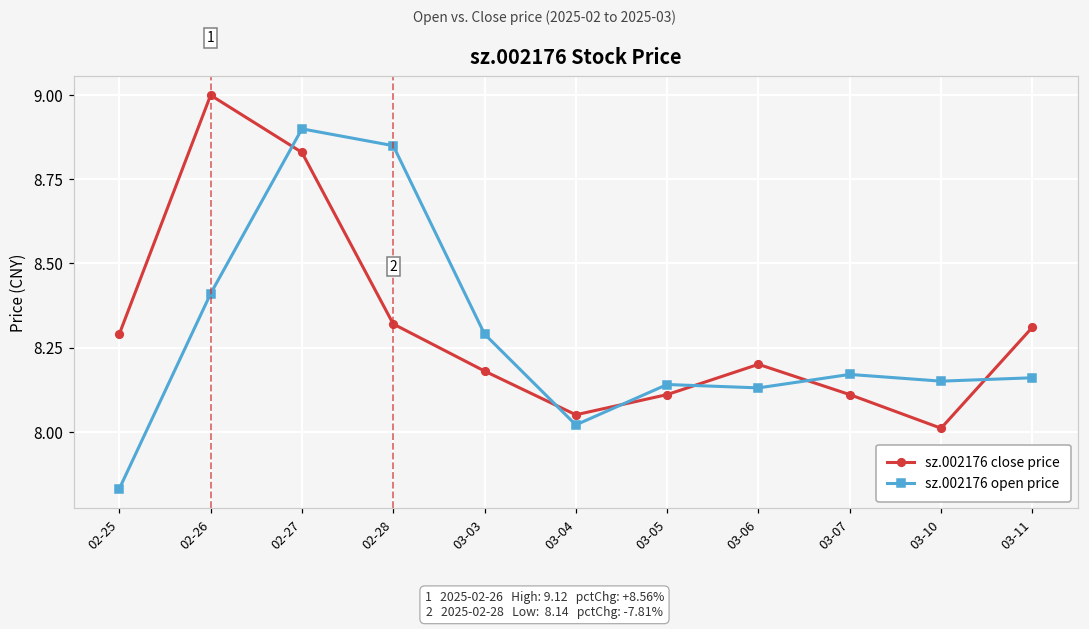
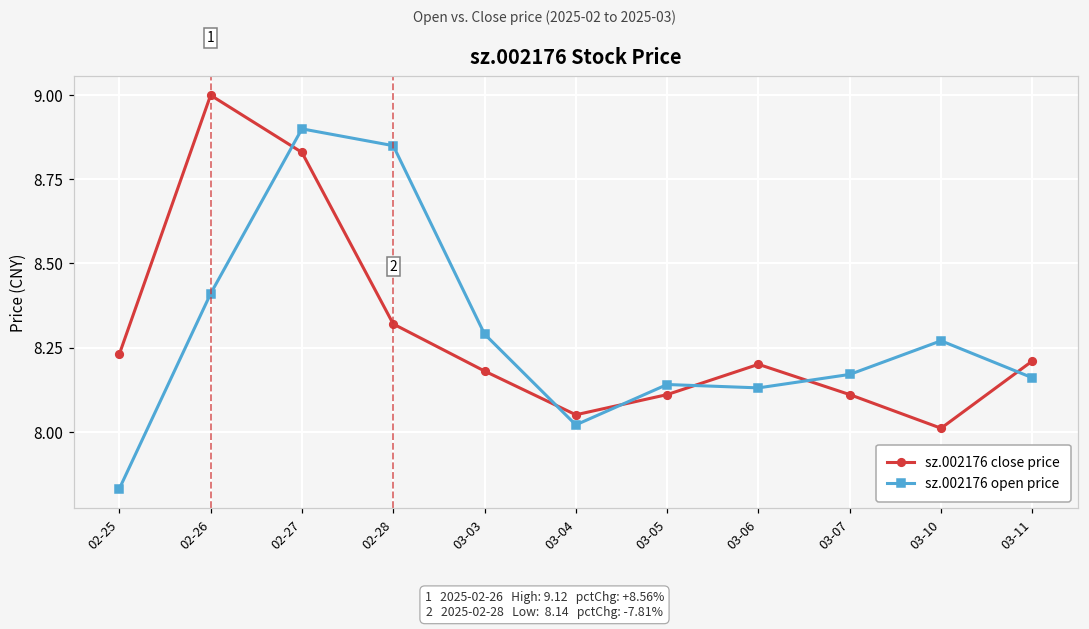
sz.002176 close price, 02-25: 8.29 -> 8.23
sz.002176 open price, 03-10: 8.15 -> 8.27
sz.002176 close price, 03-11: 8.31 -> 8.21
